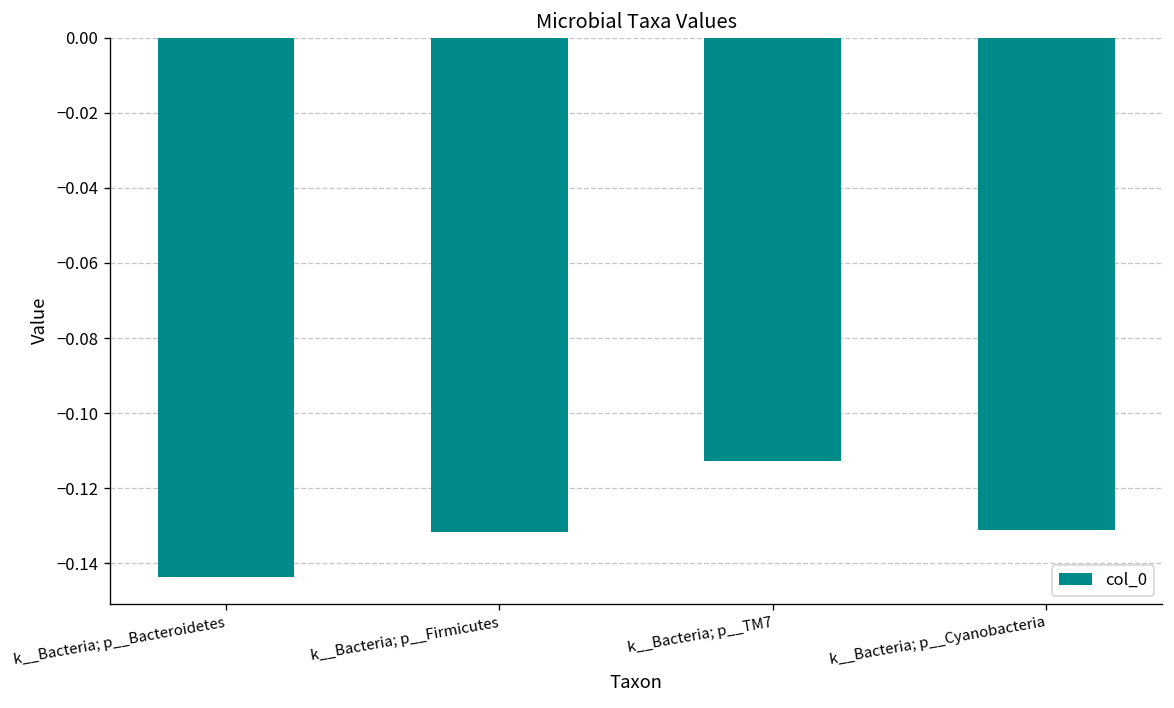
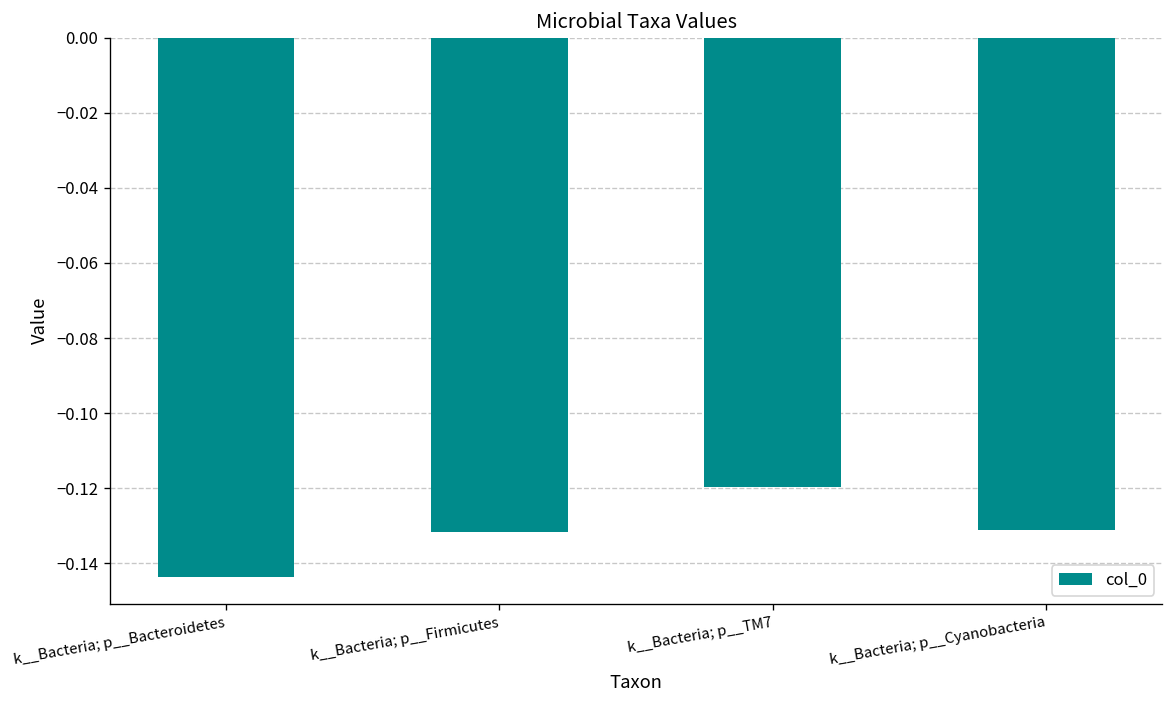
k__Bacteria; p__TM7: -0.113 -> -0.120
